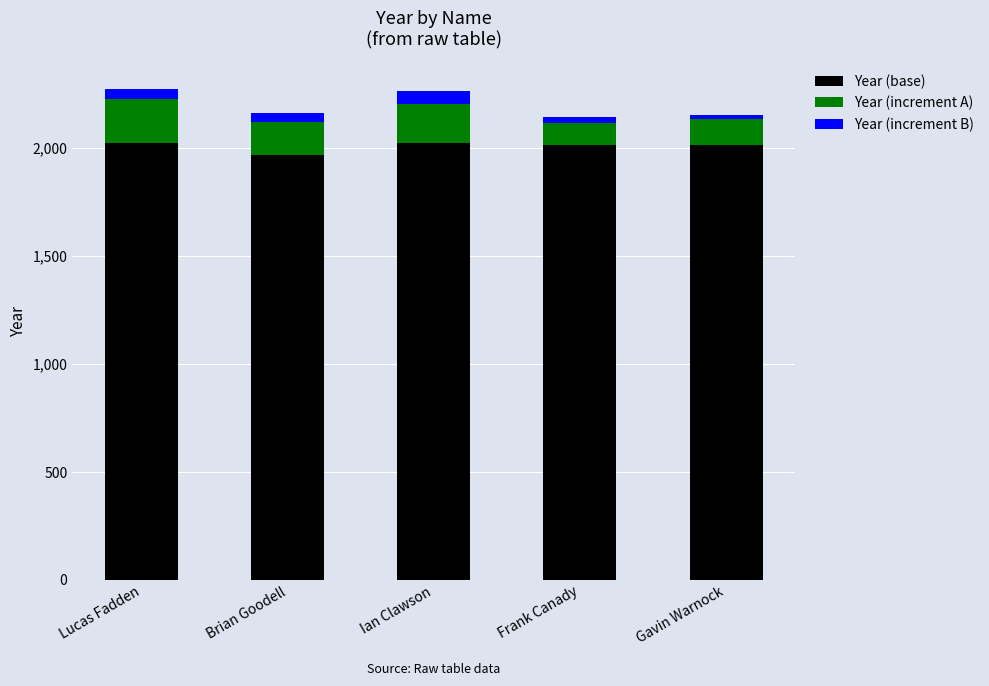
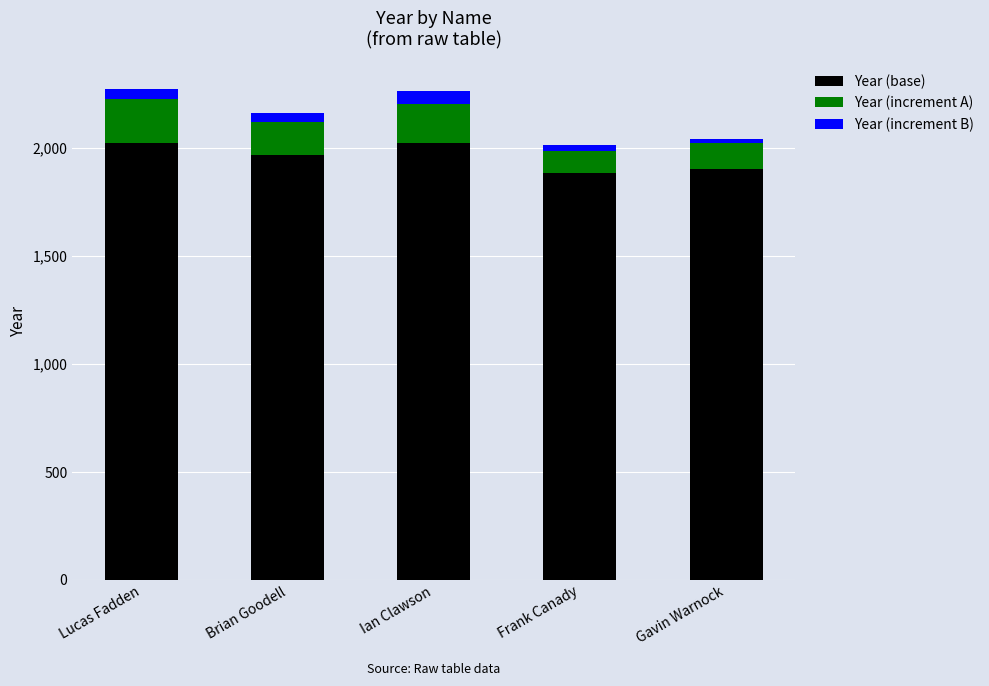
Year (base), Frank Canady: 2,010 -> 1,880
Year (base), Gavin Warnock: 2,010 -> 1,900
